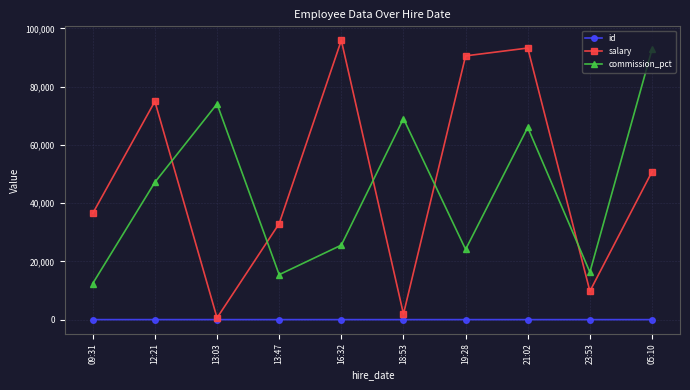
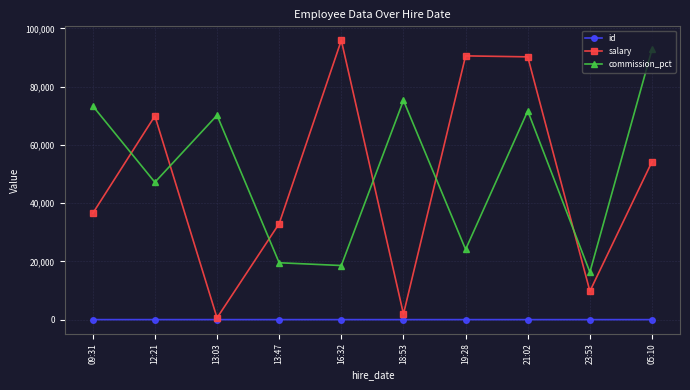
commission_pct, 09:31: 12,000 -> 73,000
salary, 12:21: 75,000 -> 70,000
commission_pct, 13:03: 74,000 -> 70,000
commission_pct, 13:47: 15,000 -> 20,000
commission_pct, 16:32: 26,000 -> 19,000
commission_pct, 18:53: 69,000 -> 75,000
salary, 21:02: 93,000 -> 90,000
commission_pct, 21:02: 66,000 -> 72,000
salary, 05:10: 51,000 -> 54,000
